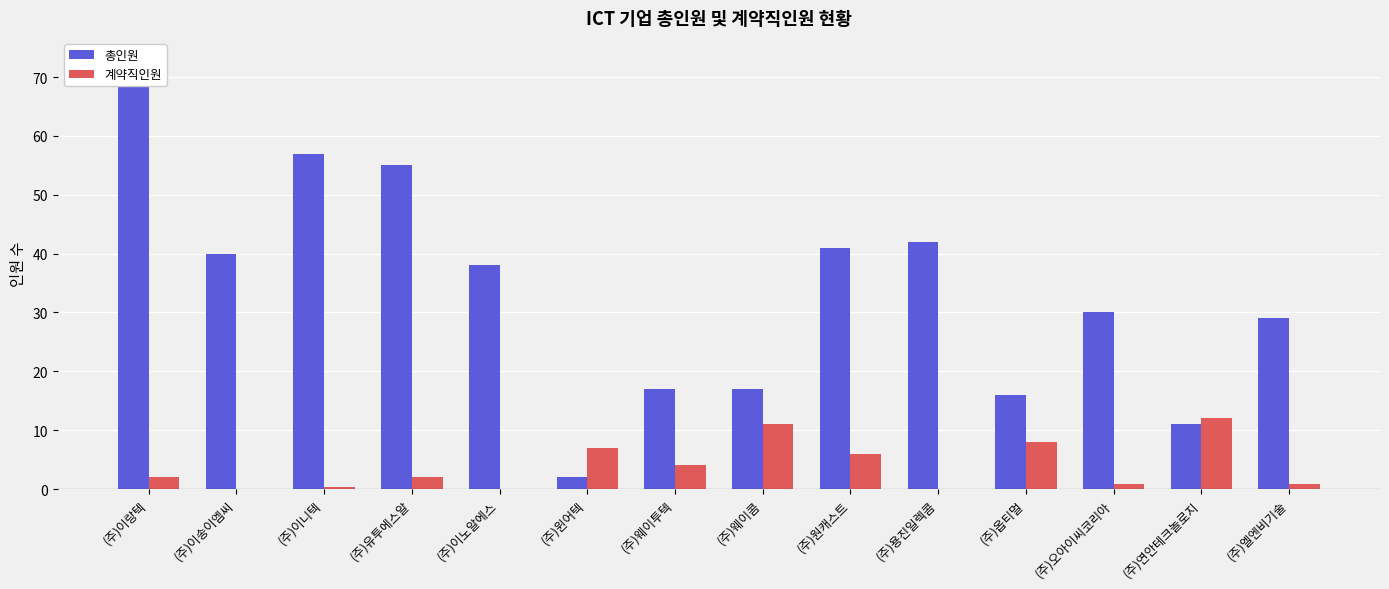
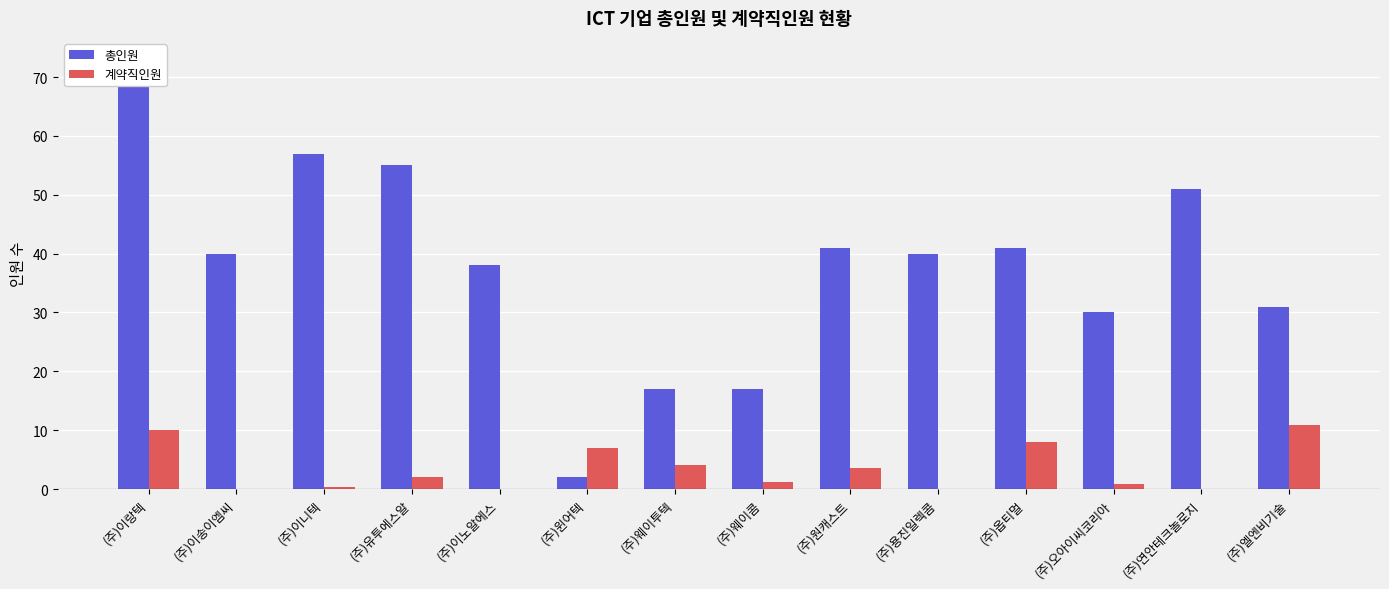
계약직인원, (주)이랑텍: 2 -> 10
계약직인원, (주)웨이콤: 11 -> 1
계약직인원, (주)원캐스트: 6 -> 4
총인원, (주)용진일렉콤: 42 -> 40
총인원, (주)옵티멀: 16 -> 41
총인원, (주)연안테크놀로지: 11 -> 51
계약직인원, (주)연안테크놀로지: 12 -> 0
총인원, (주)엘엔비기술: 29 -> 31
계약직인원, (주)엘엔비기술: 1 -> 11
